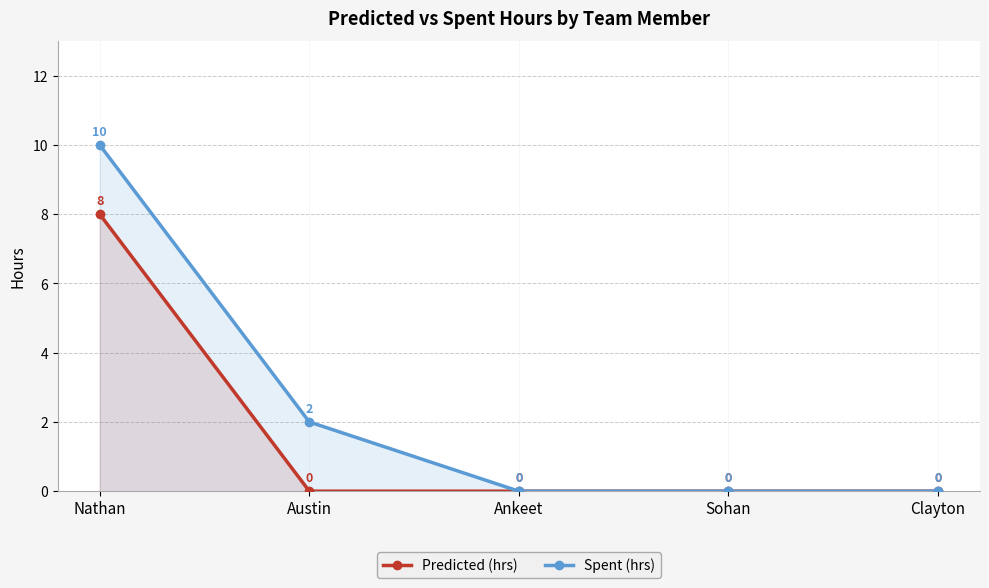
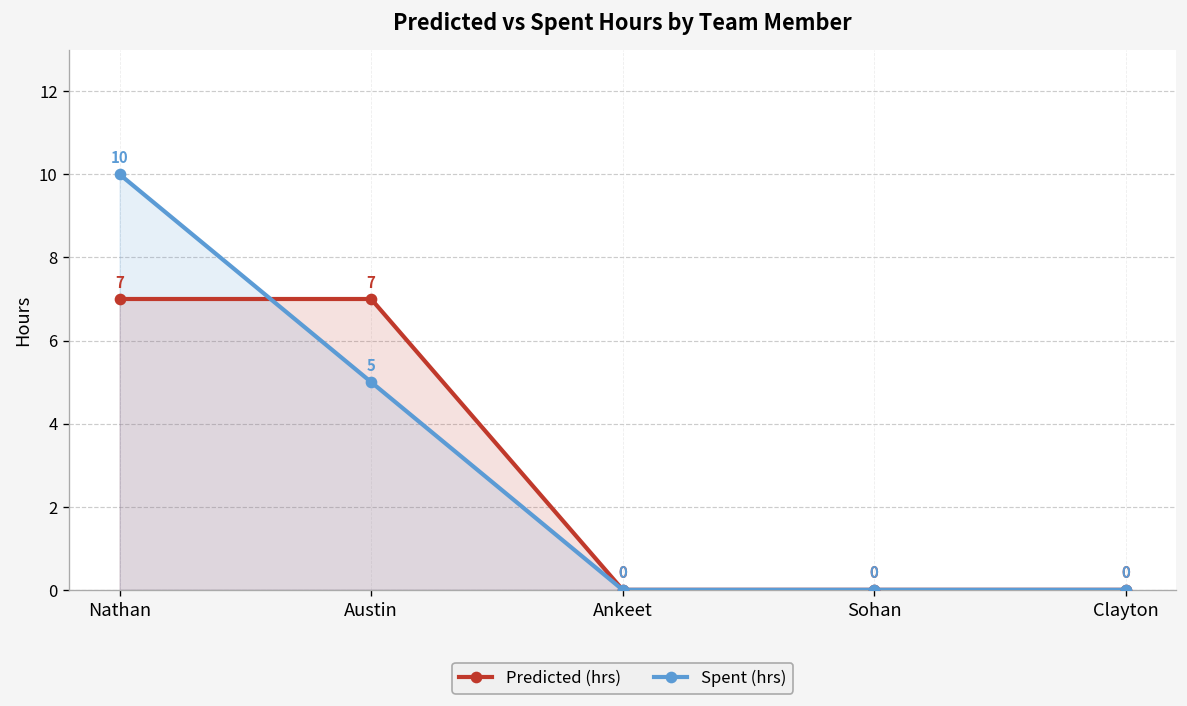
Predicted (hrs), Nathan: 8 -> 7
Predicted (hrs), Austin: 0 -> 7
Spent (hrs), Austin: 2 -> 5
